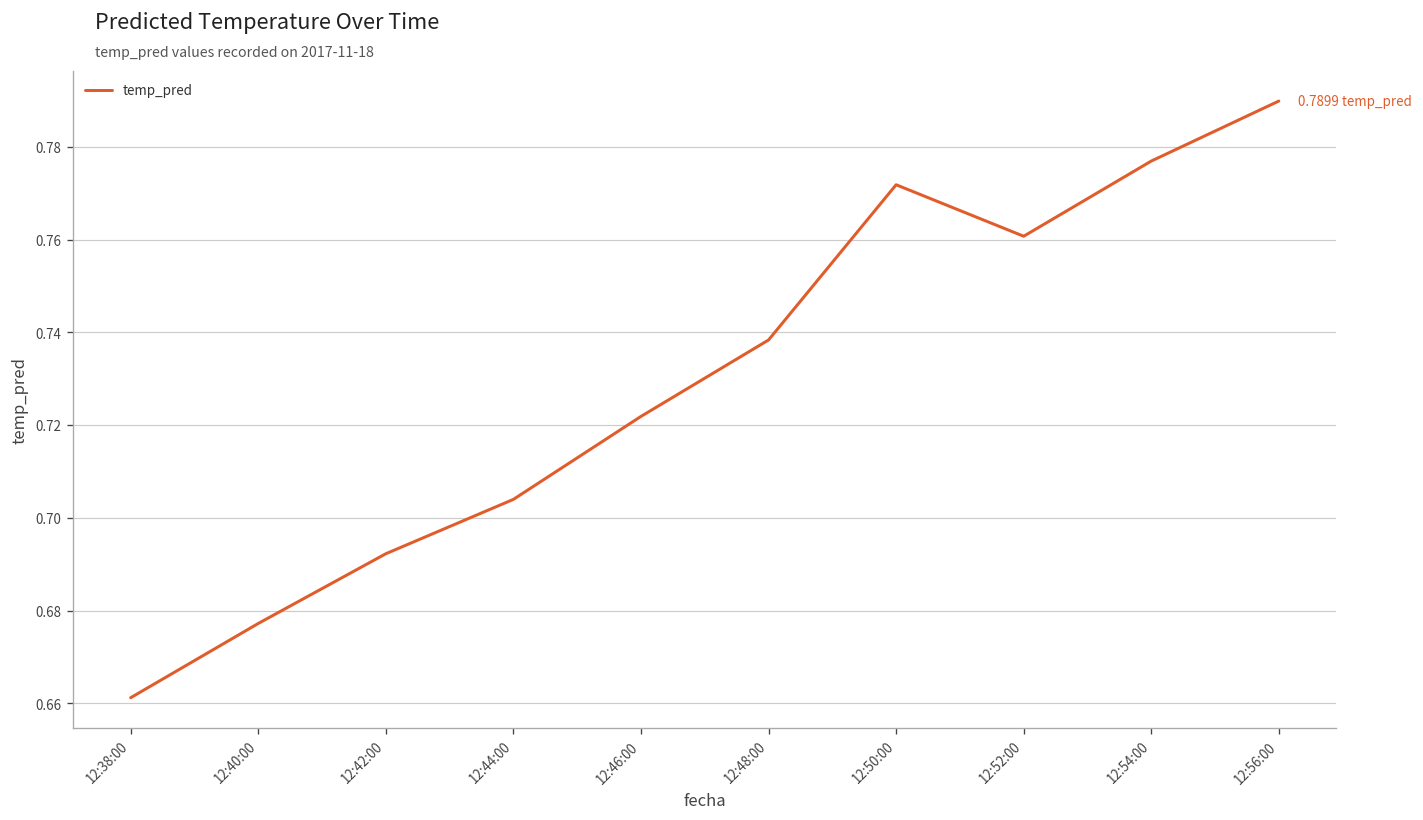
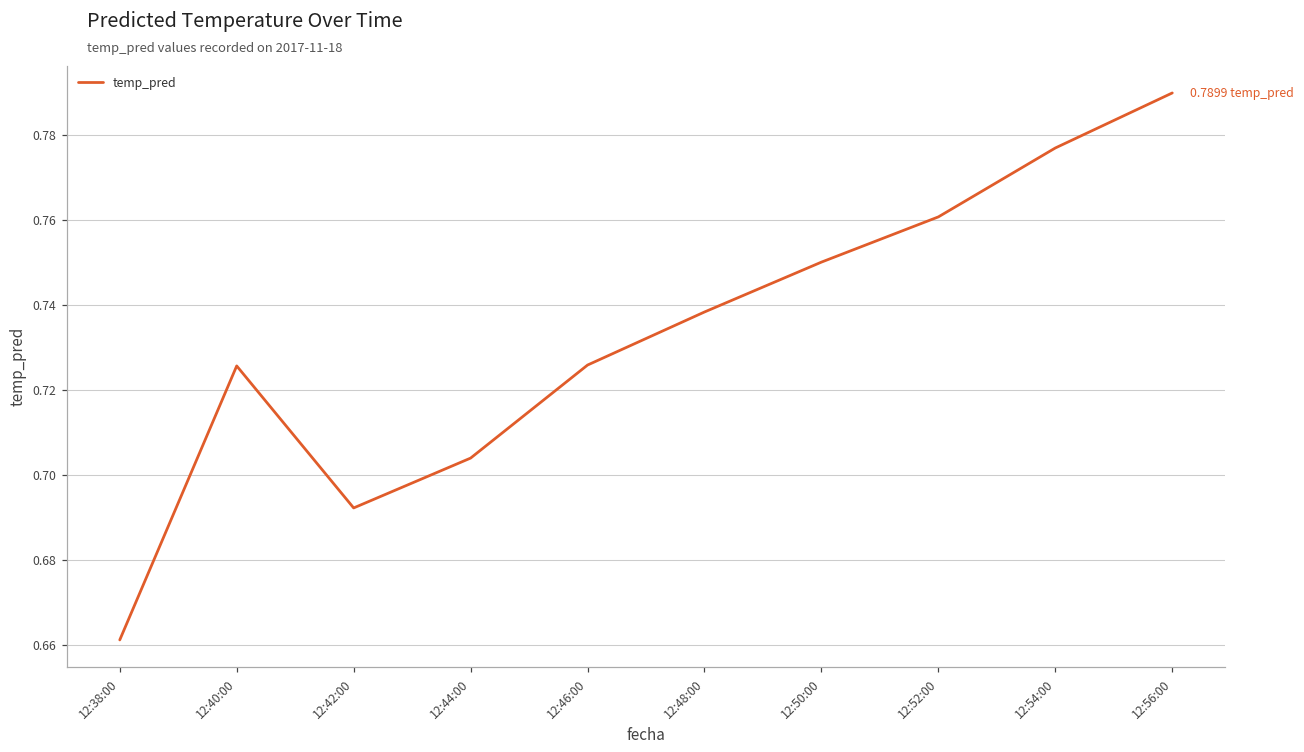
12:40:00: 0.677 -> 0.726
12:46:00: 0.722 -> 0.726
12:50:00: 0.772 -> 0.750
